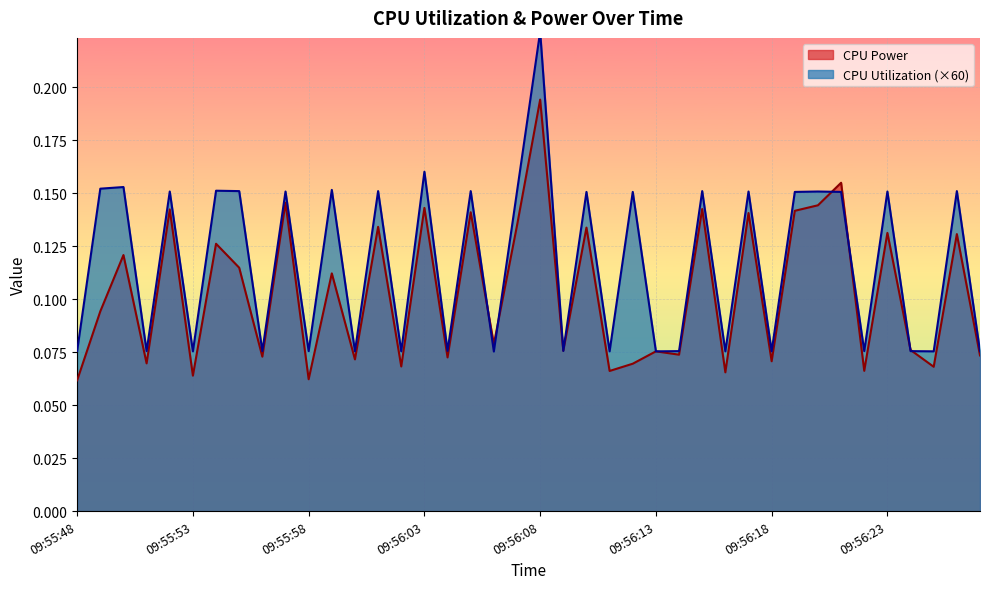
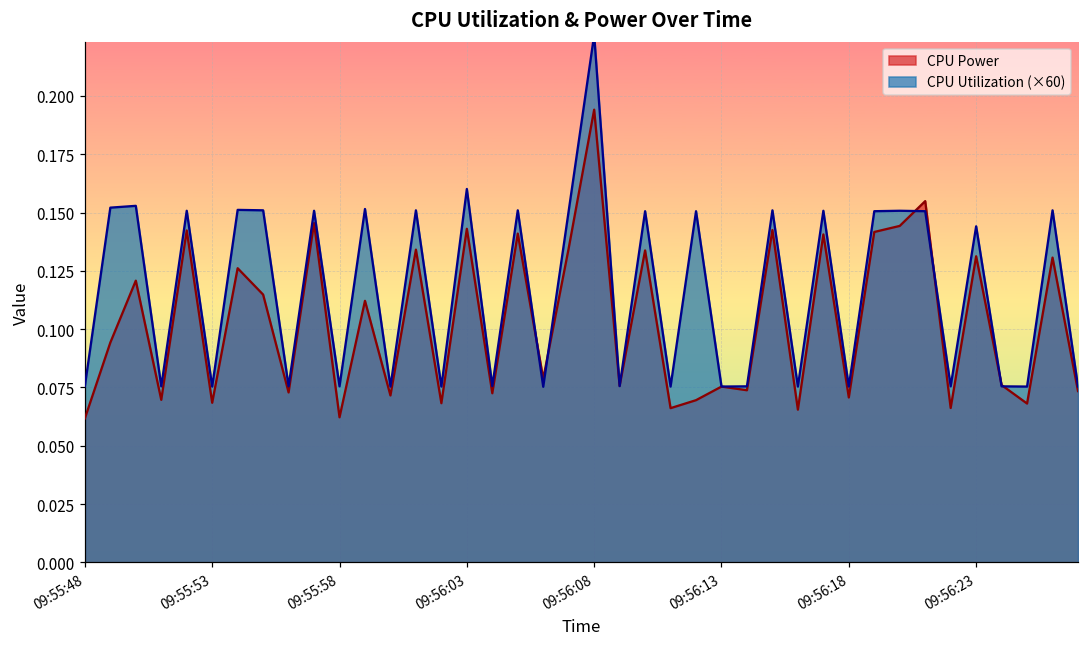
CPU Power, 09:55:53: 0.064 -> 0.068
CPU Utilization (×60), 09:56:23: 0.151 -> 0.144
